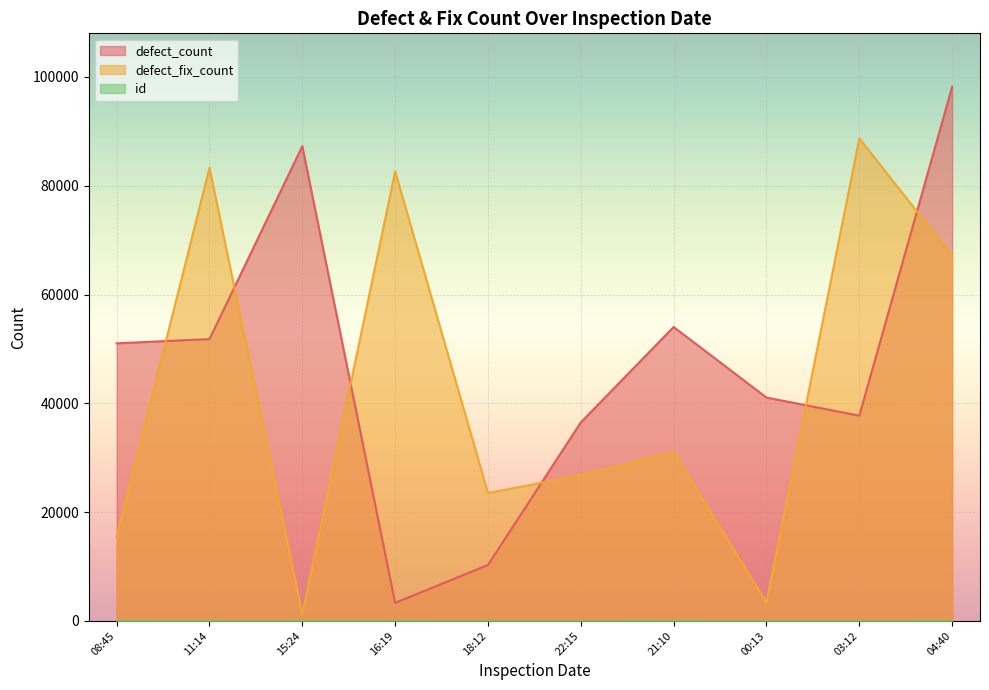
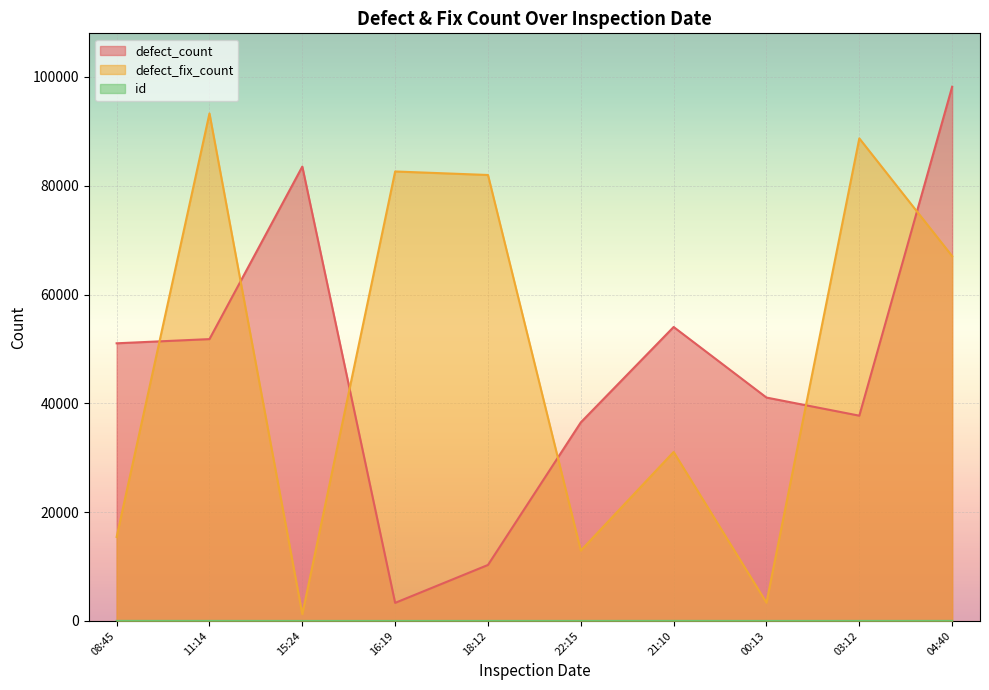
defect_fix_count, 11:14: 83000 -> 93000
defect_count, 15:24: 87000 -> 84000
defect_fix_count, 18:12: 24000 -> 82000
defect_fix_count, 22:15: 27000 -> 13000
